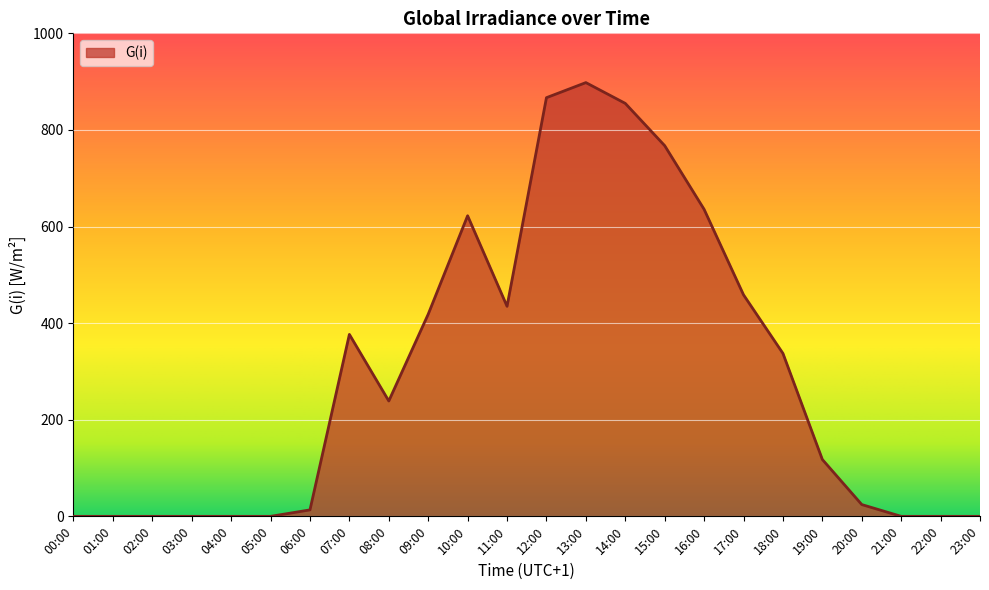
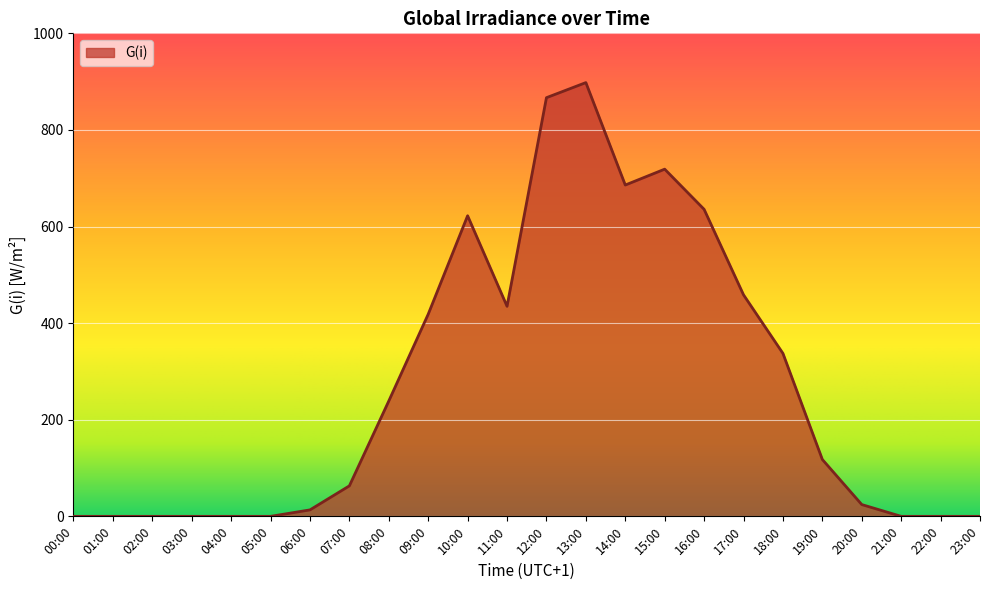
07:00: 380 -> 60
14:00: 850 -> 690
15:00: 770 -> 720
